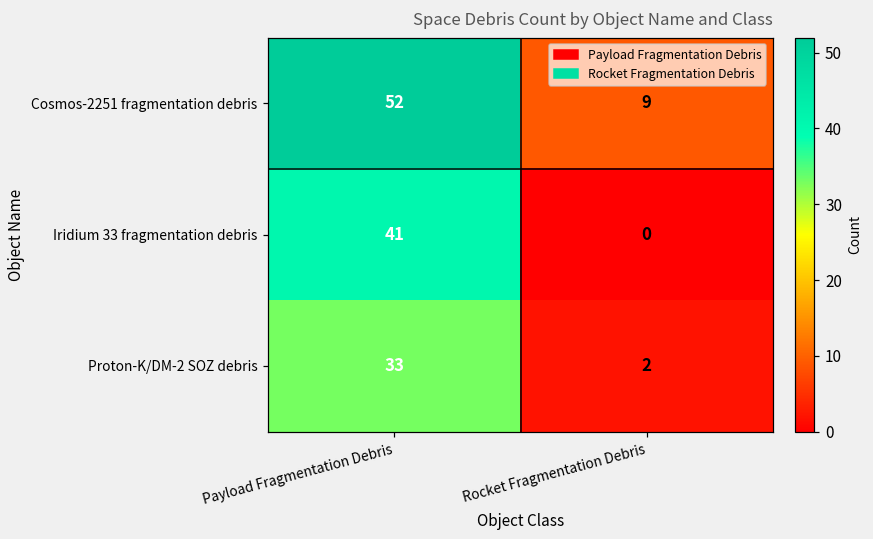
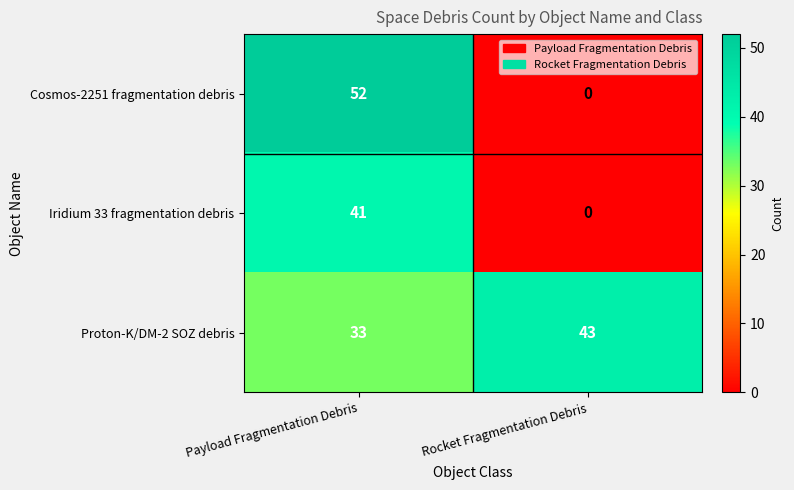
Cosmos-2251 fragmentation debris, Rocket Fragmentation Debris: 9 -> 0
Proton-K/DM-2 SOZ debris, Rocket Fragmentation Debris: 2 -> 43
